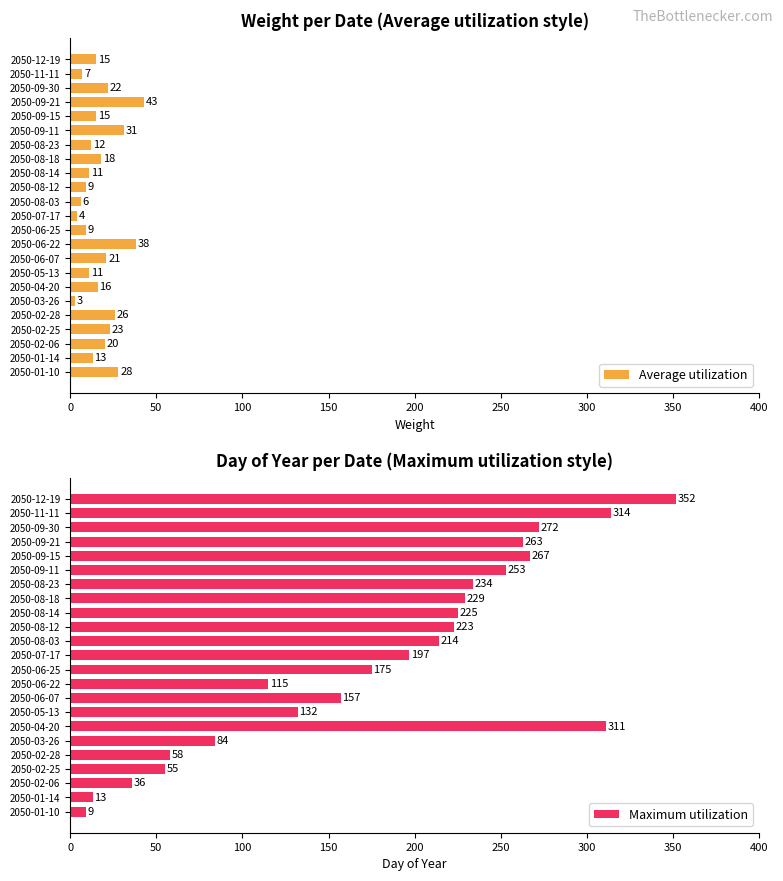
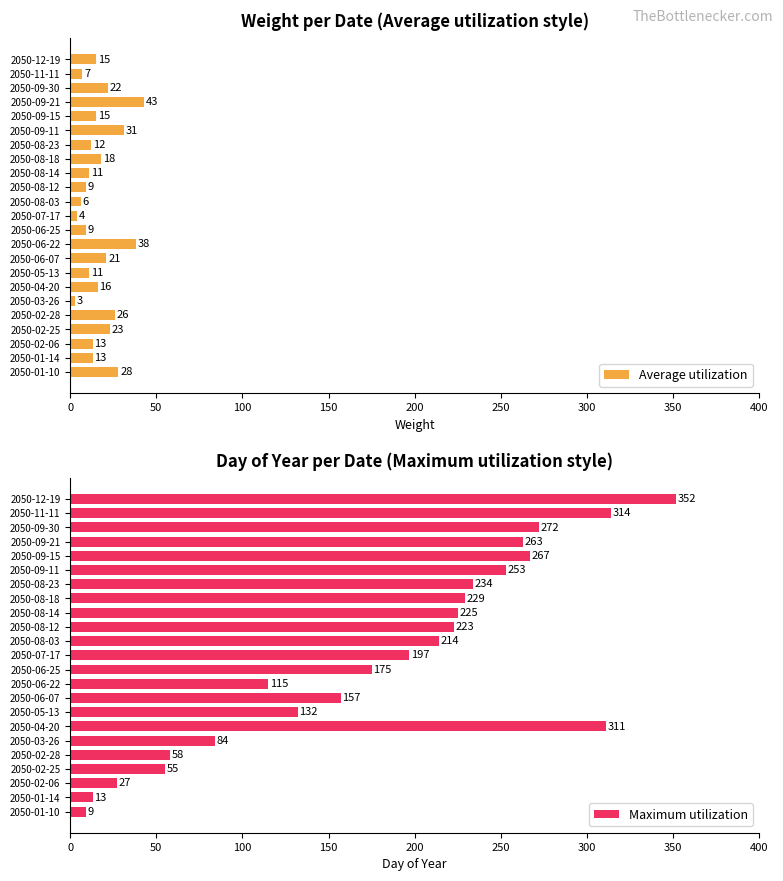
Weight per Date (Average utilization style), 2050-02-06: 20 -> 13
Day of Year per Date (Maximum utilization style), 2050-02-06: 36 -> 27
